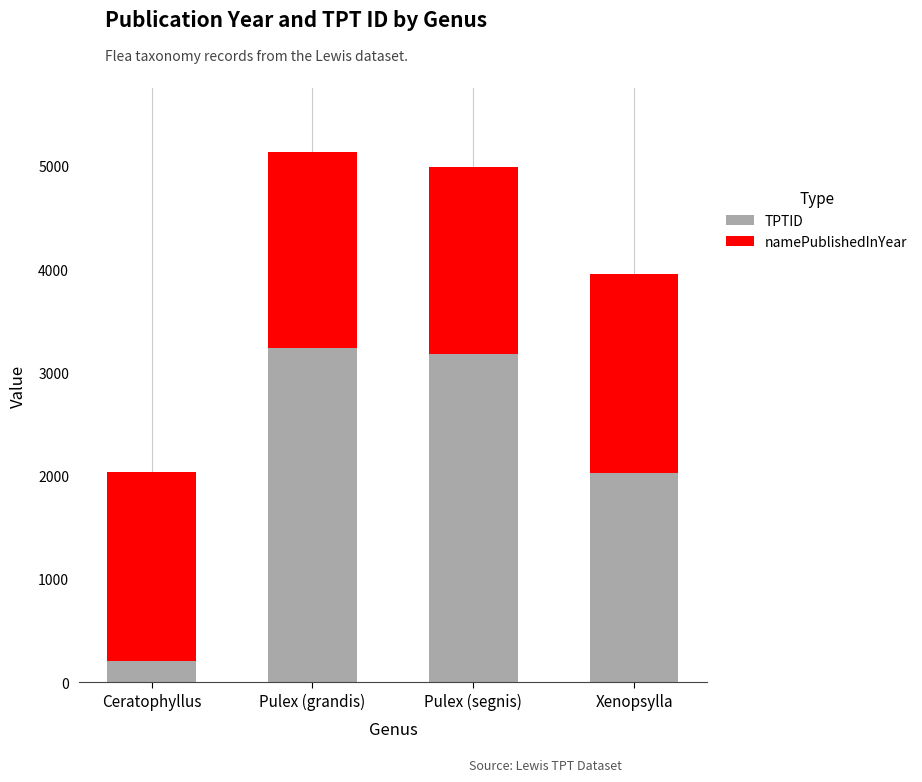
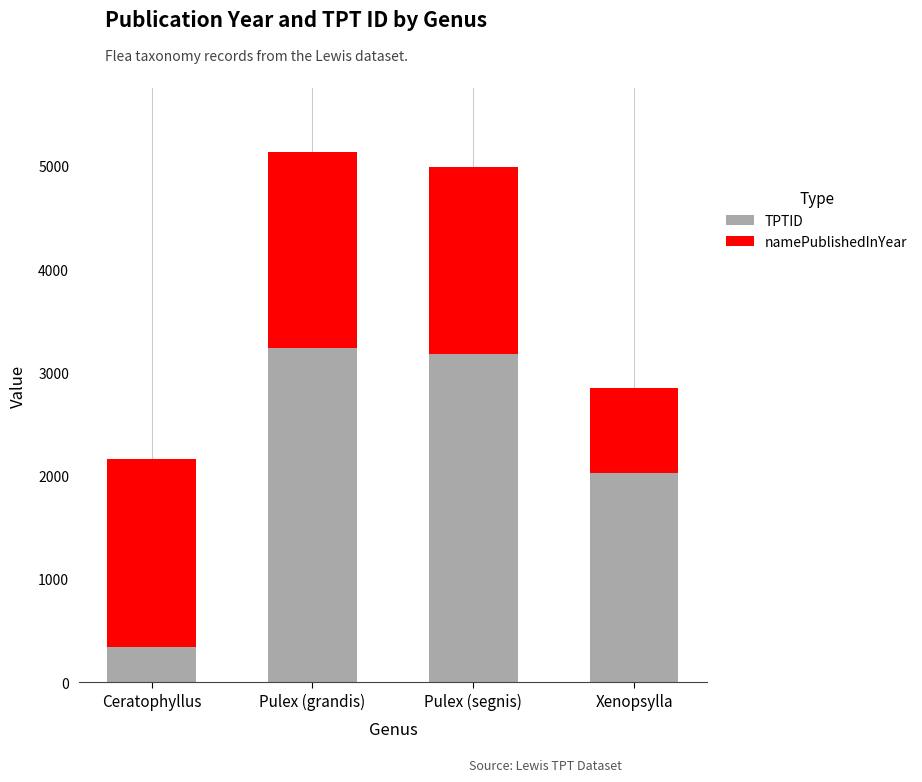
TPTID, Ceratophyllus: 210 -> 340
namePublishedInYear, Xenopsylla: 1930 -> 830
